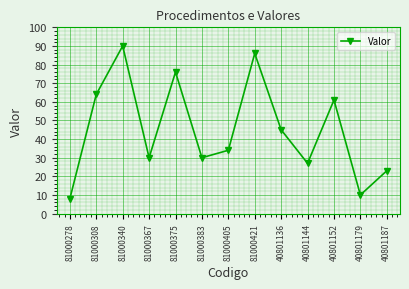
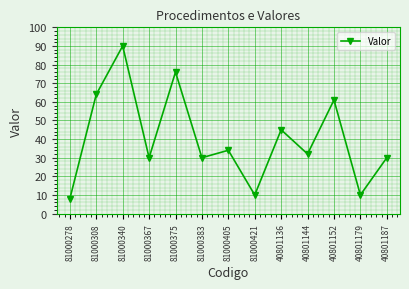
81000421: 86 -> 10
40801144: 27 -> 32
40801187: 23 -> 30
